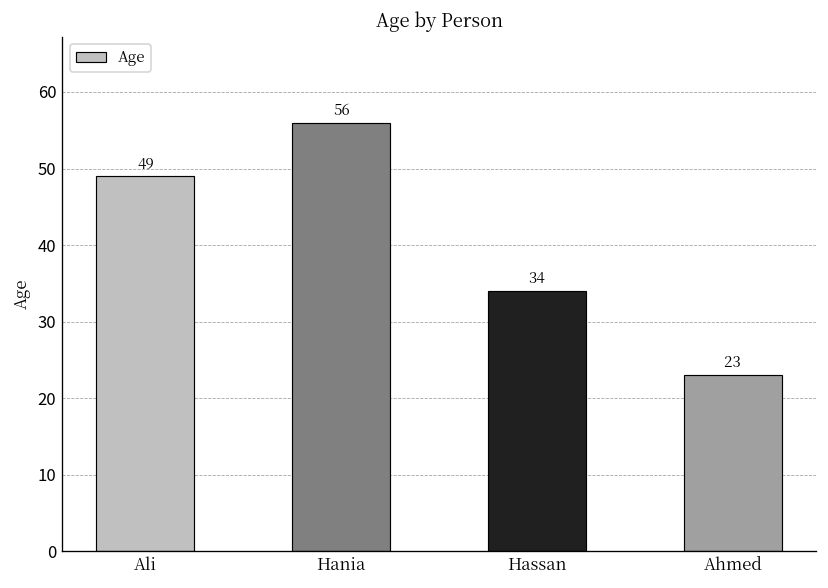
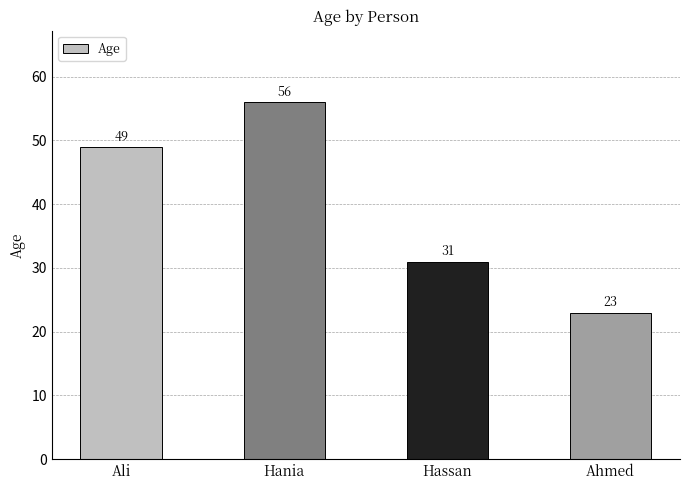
Hassan: 34 -> 31
